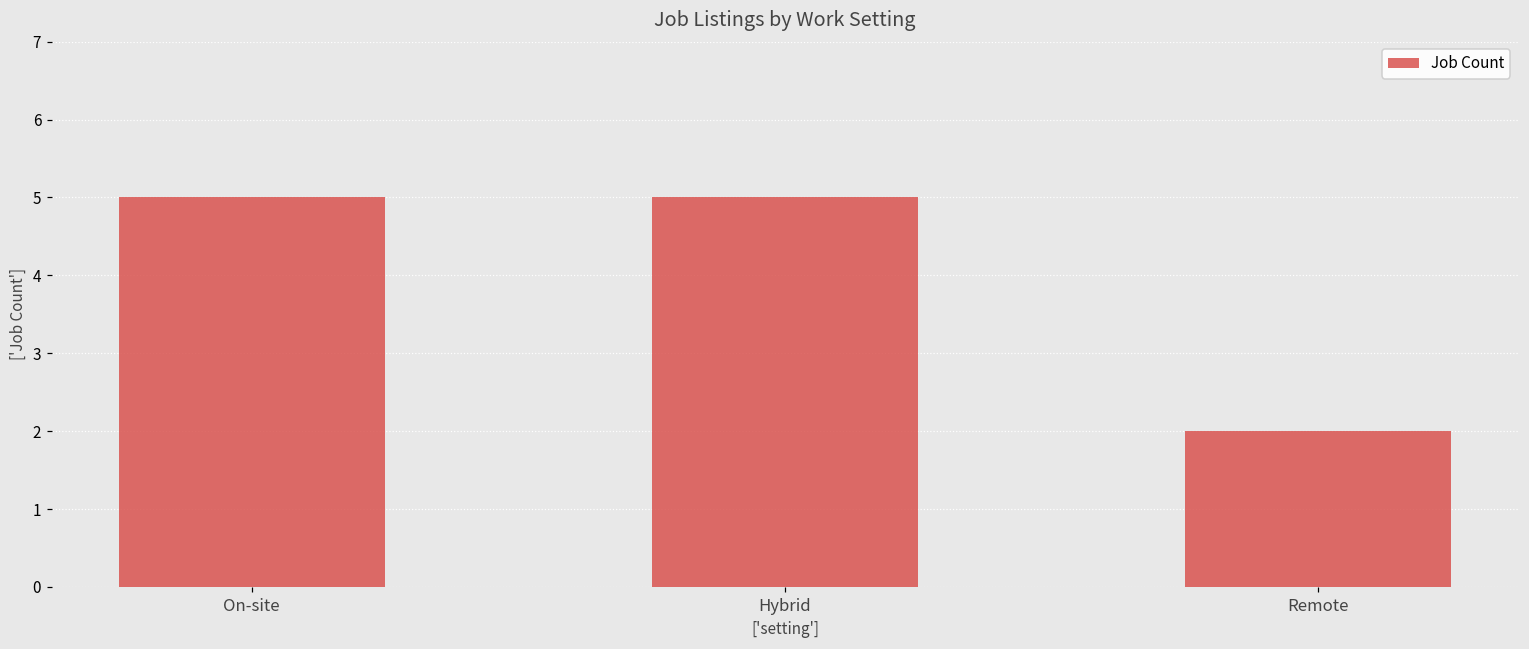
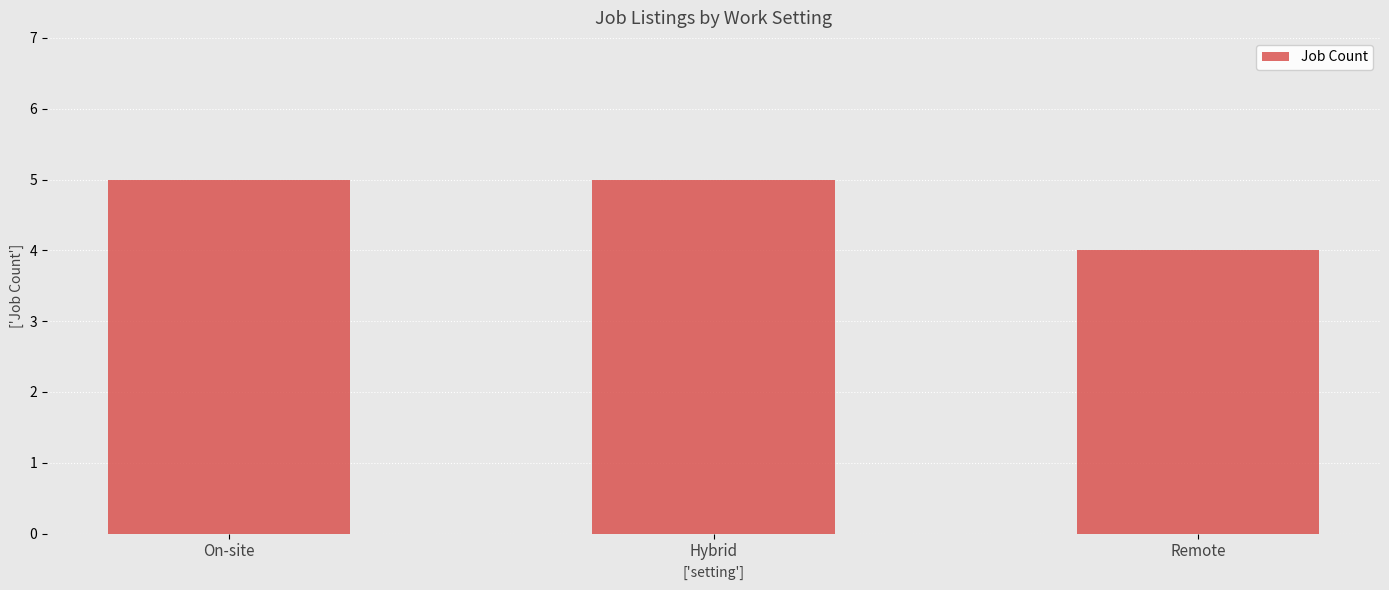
Remote: 2 -> 4
